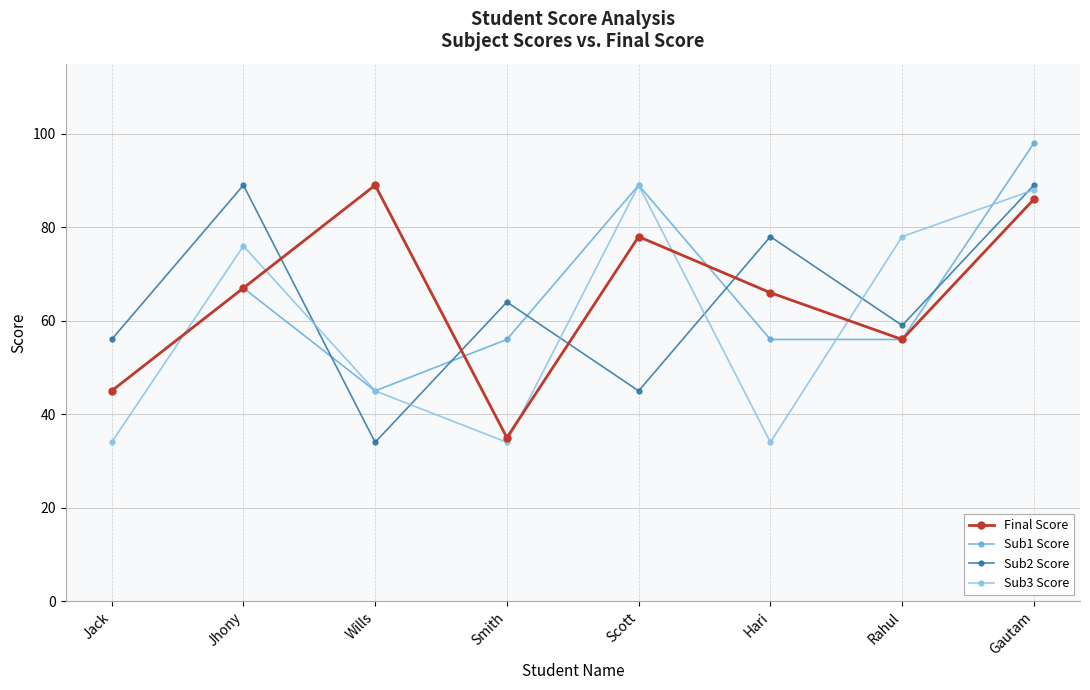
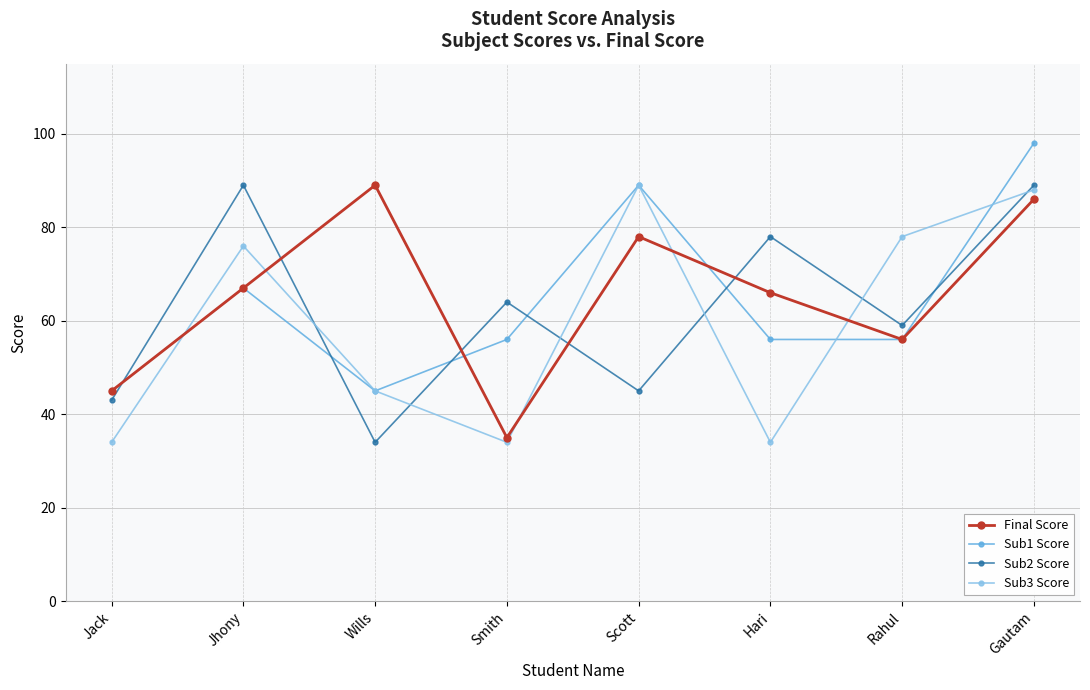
Sub2 Score, Jack: 56 -> 43
